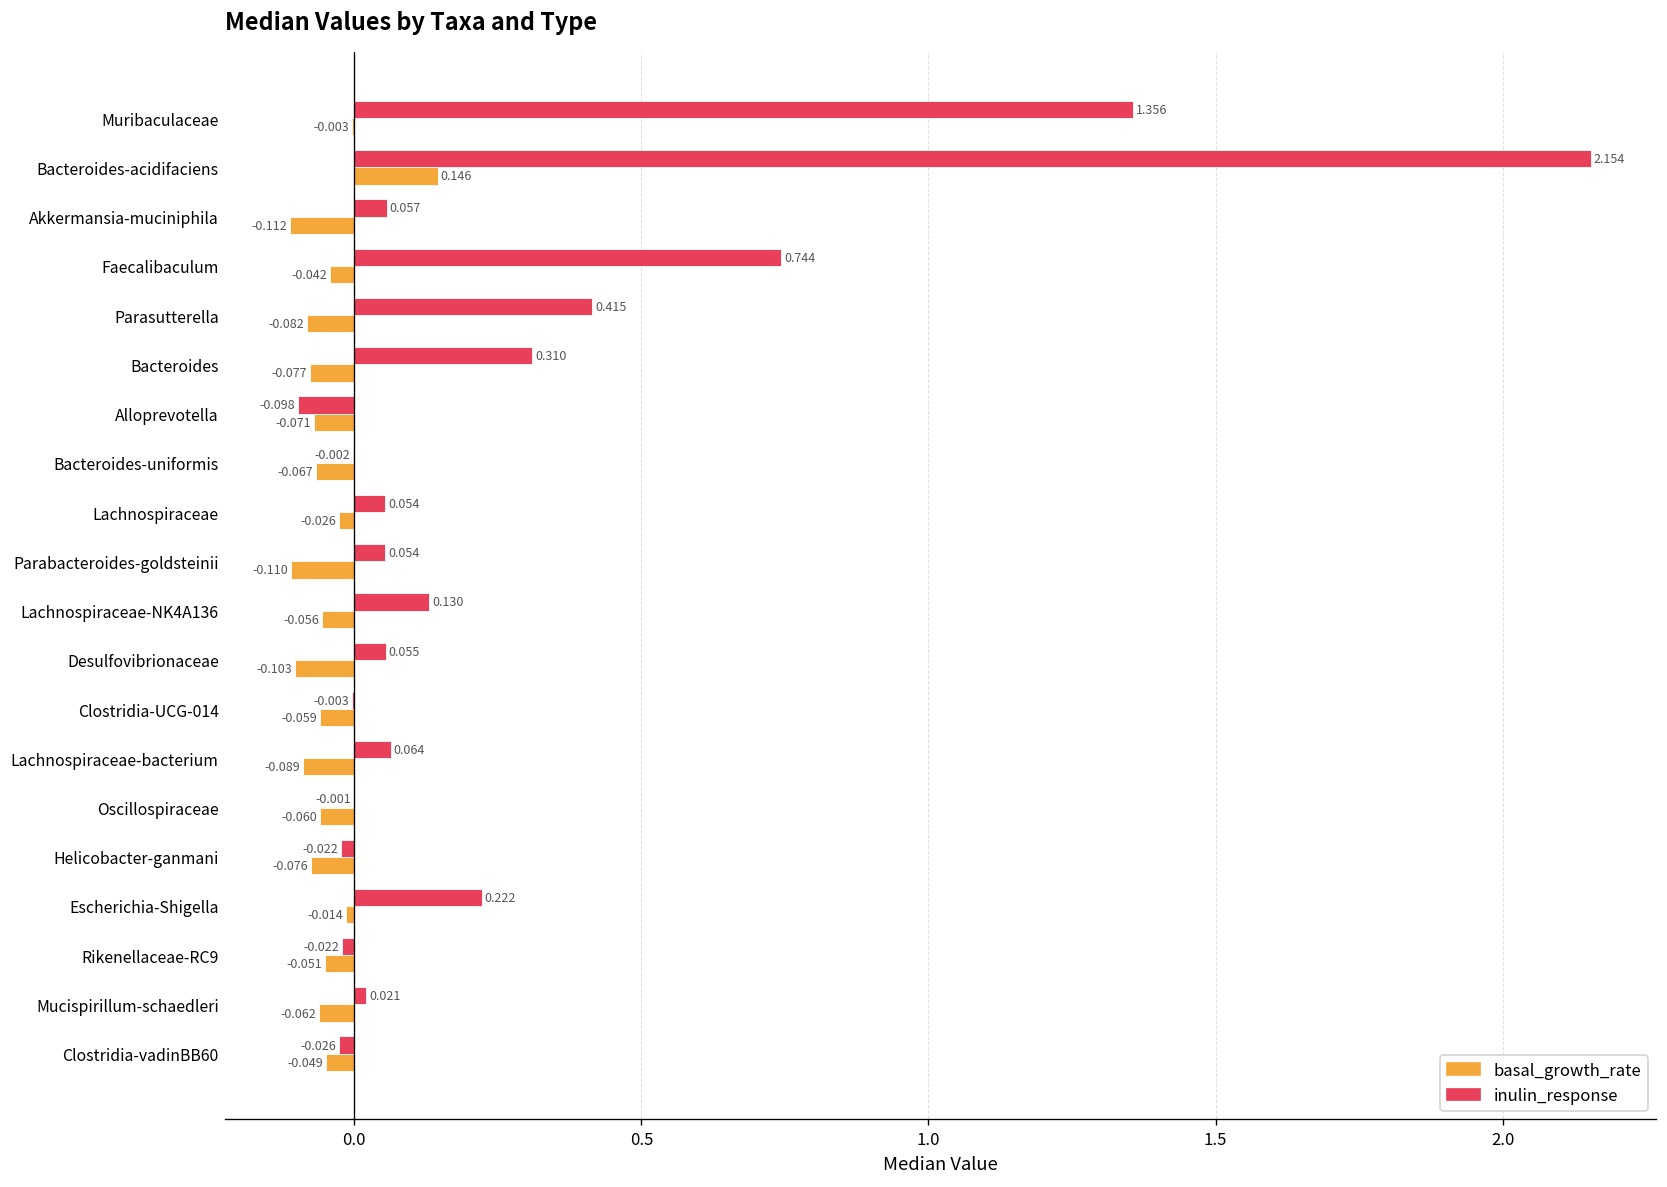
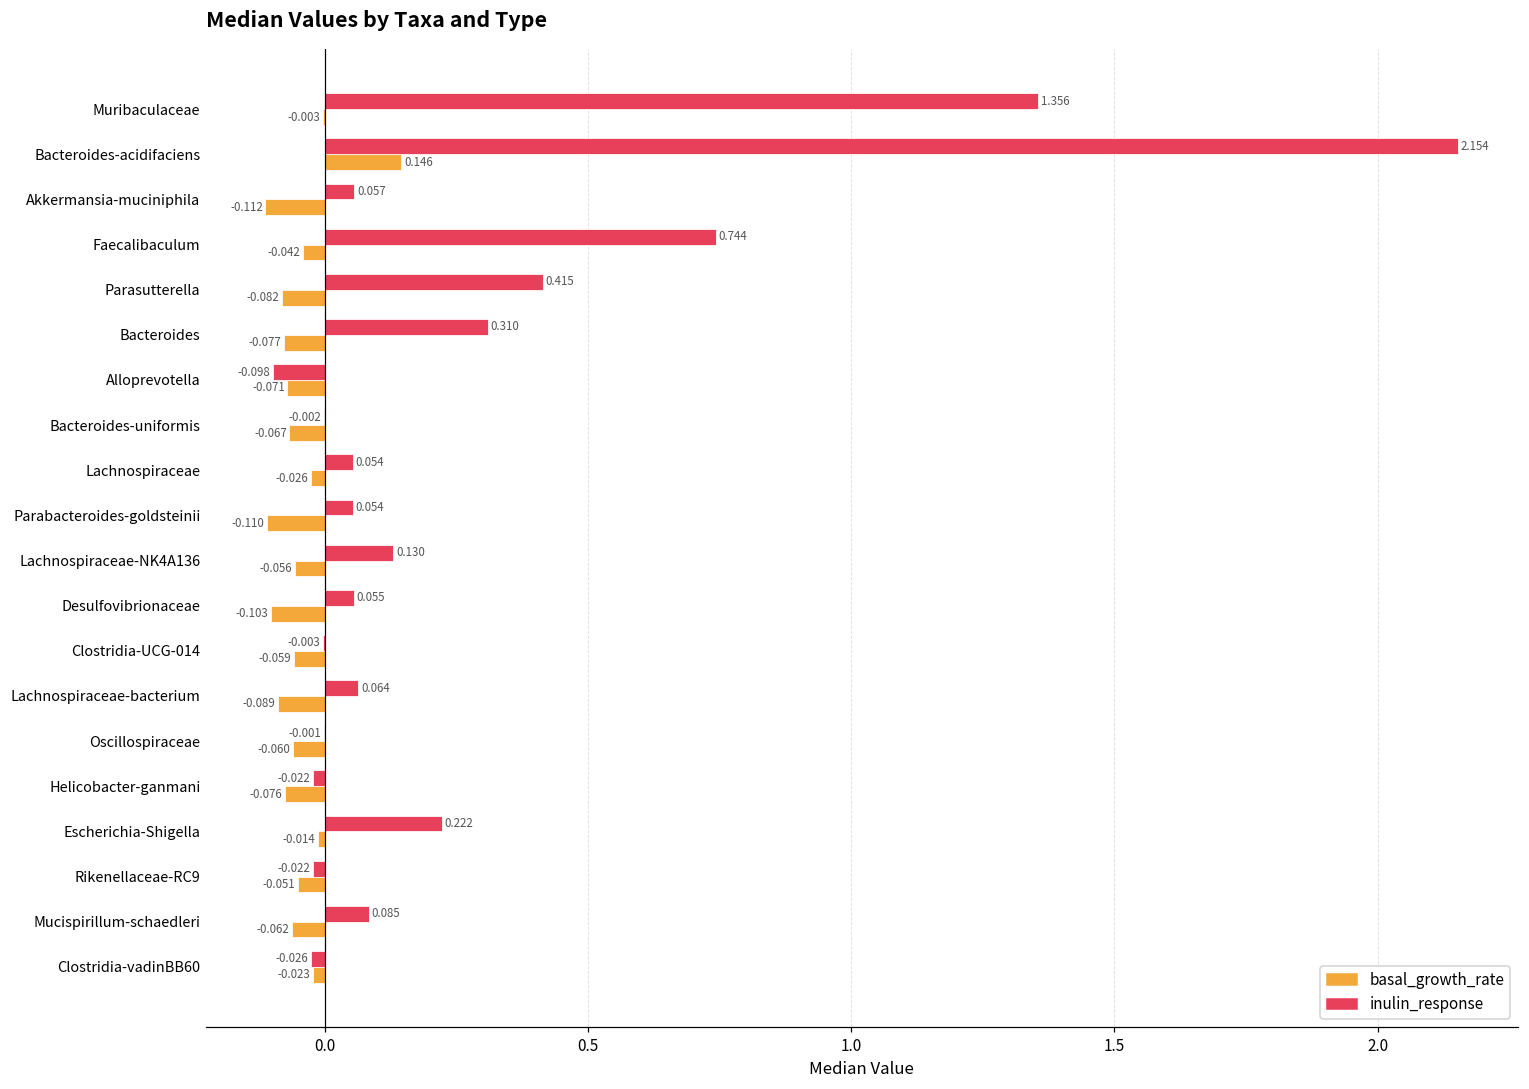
inulin_response, Mucispirillum-schaedleri: 0.021 -> 0.085
basal_growth_rate, Clostridia-vadinBB60: -0.049 -> -0.023
